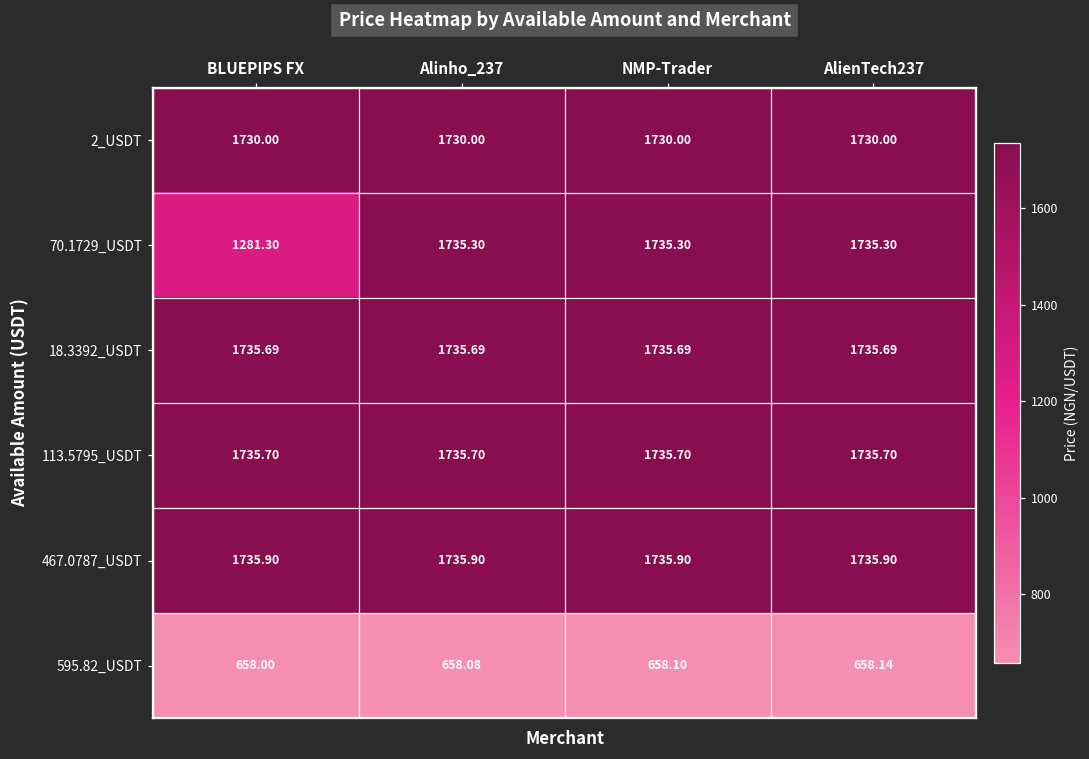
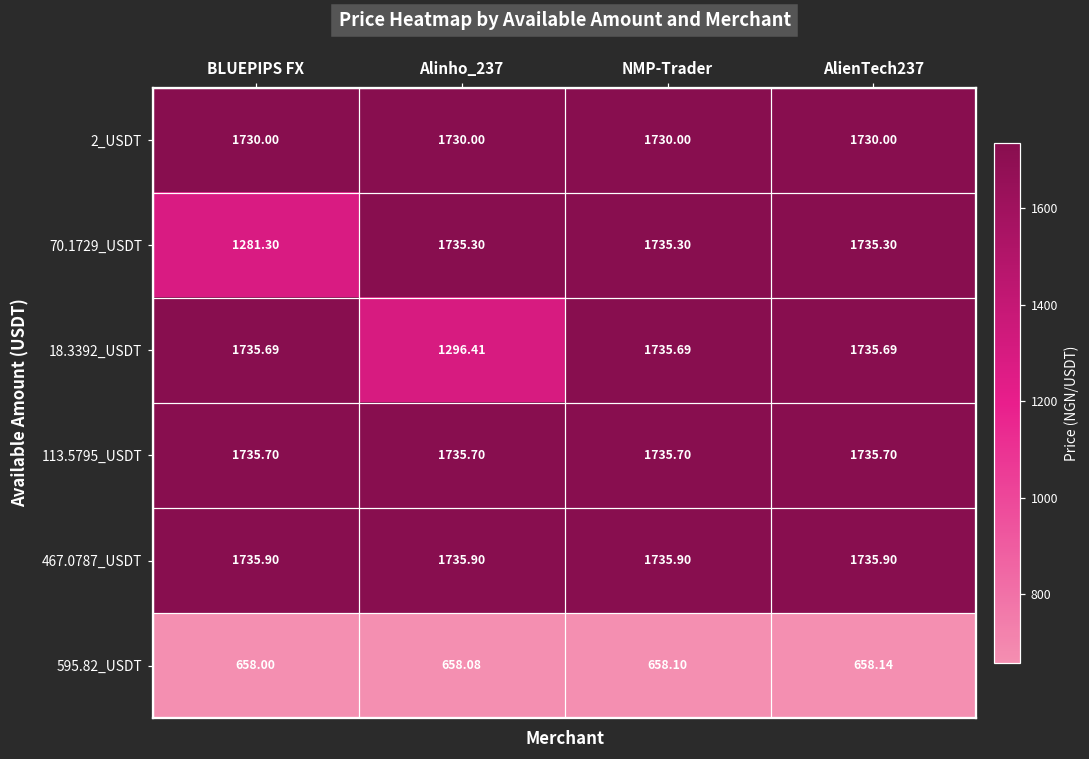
18.3392_USDT, Alinho_237: 1735.69 -> 1296.41
